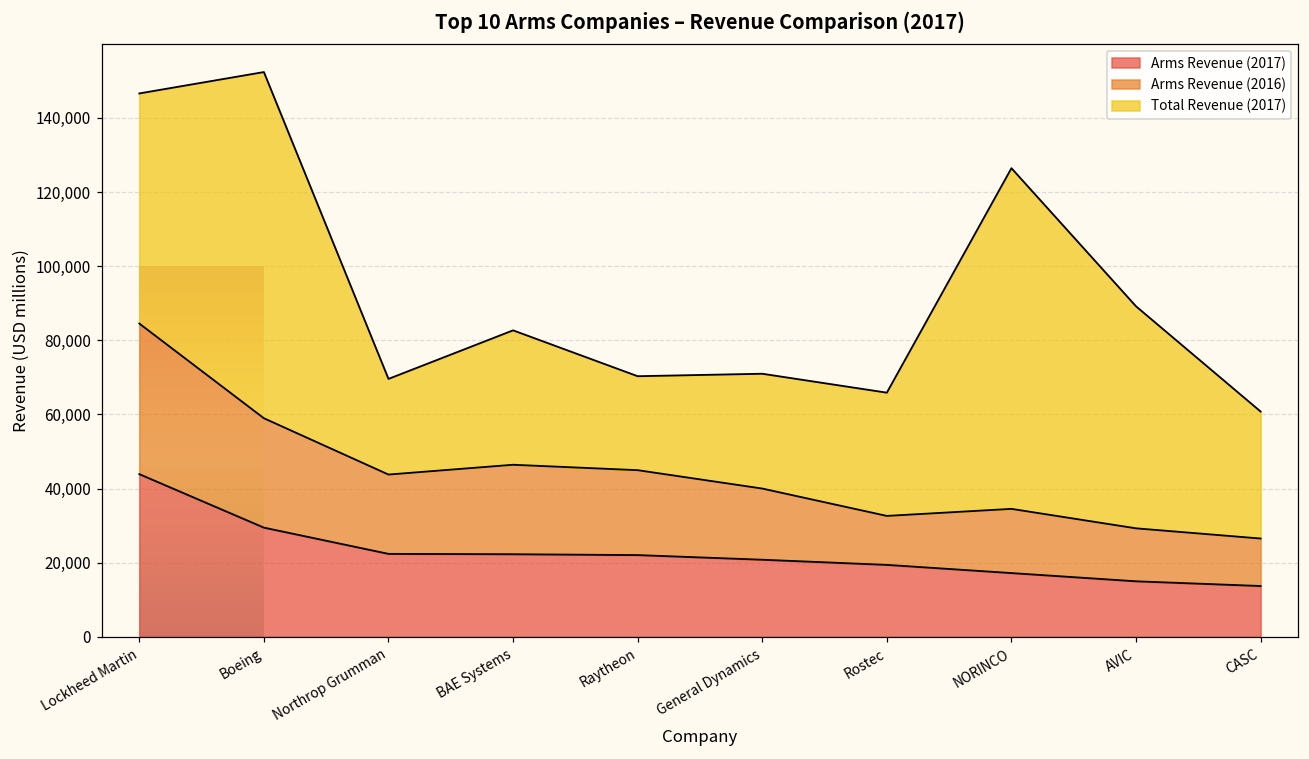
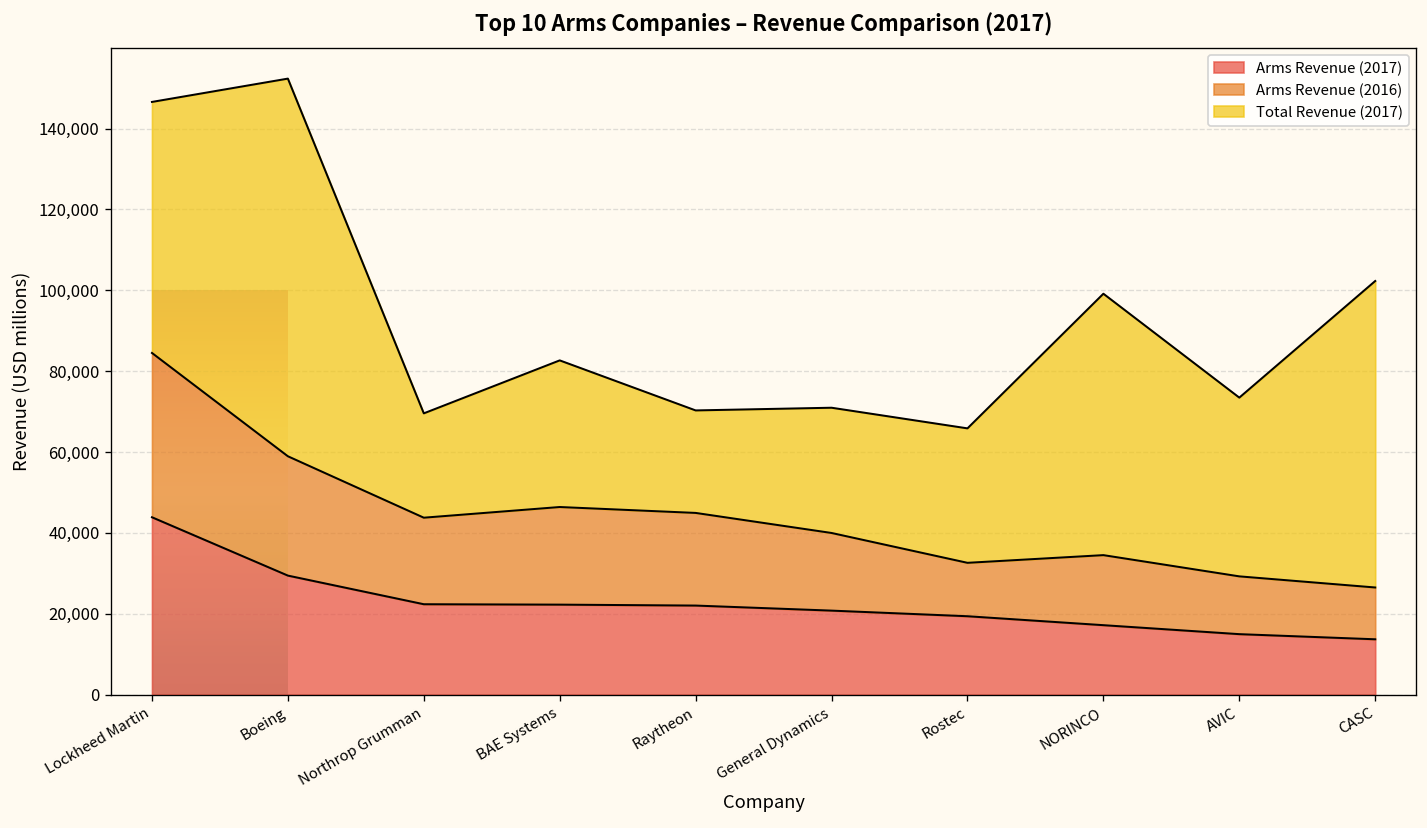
Total Revenue (2017), NORINCO: 92,000 -> 65,000
Total Revenue (2017), AVIC: 60,000 -> 44,000
Total Revenue (2017), CASC: 34,000 -> 76,000
